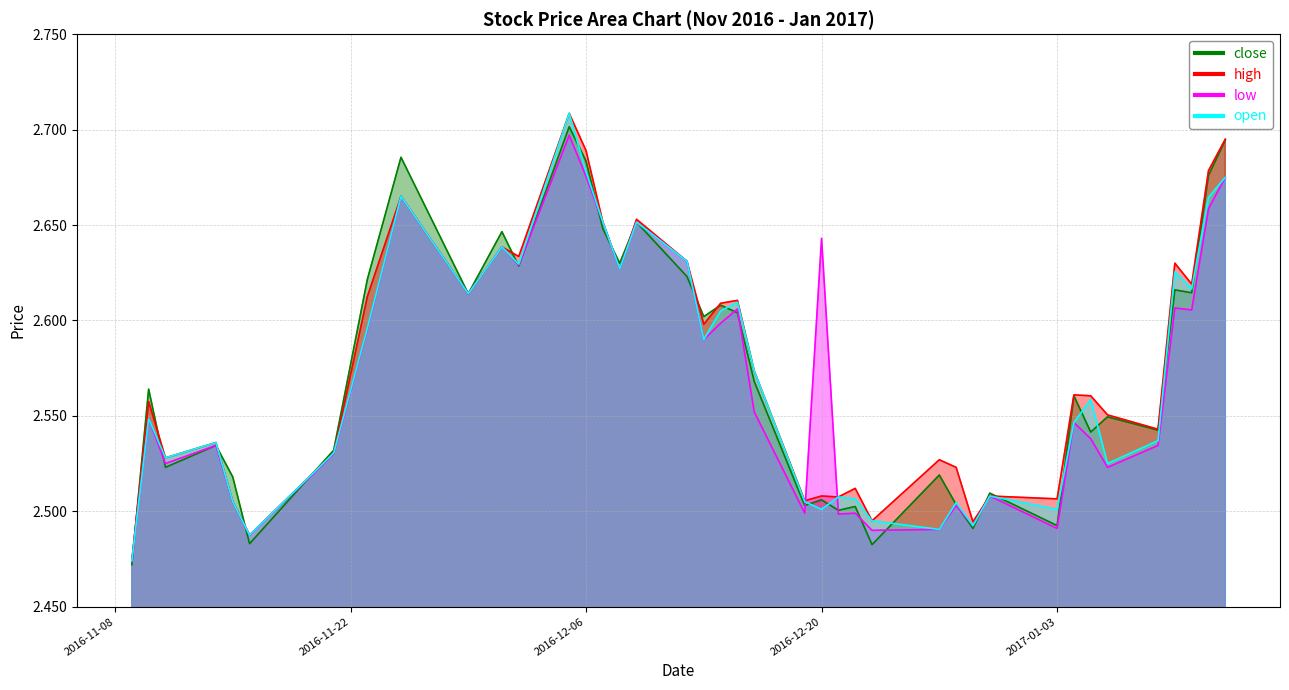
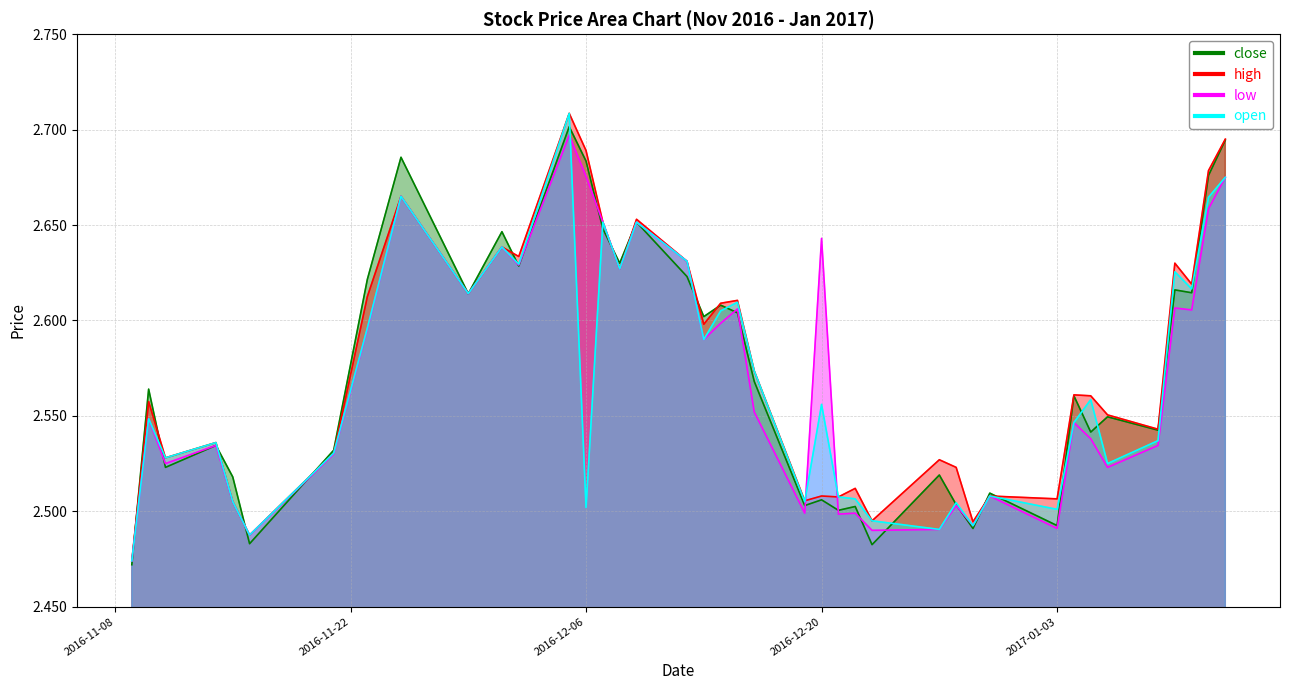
open, 2016-12-06: 2.678 -> 2.502
open, 2016-12-20: 2.501 -> 2.556
